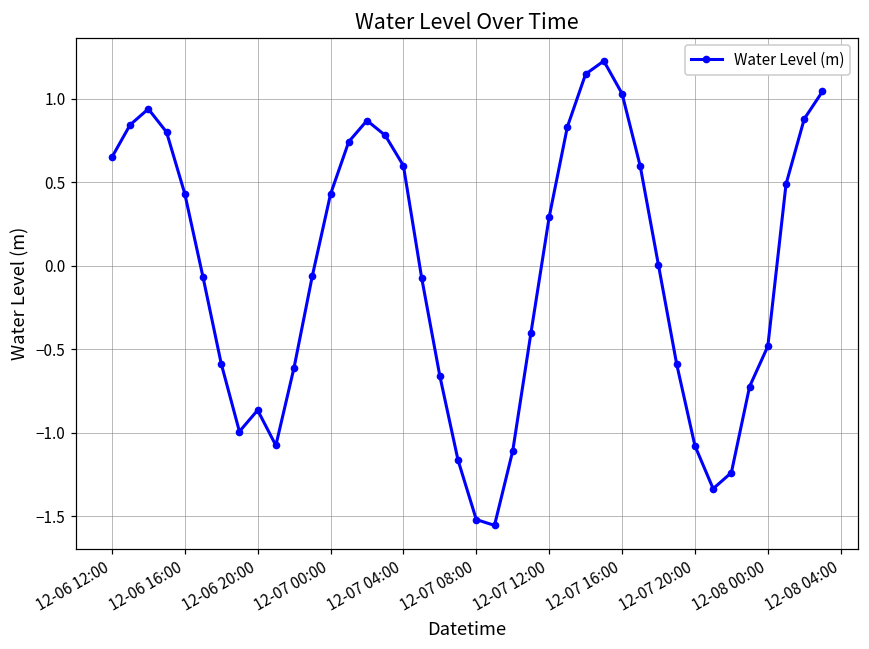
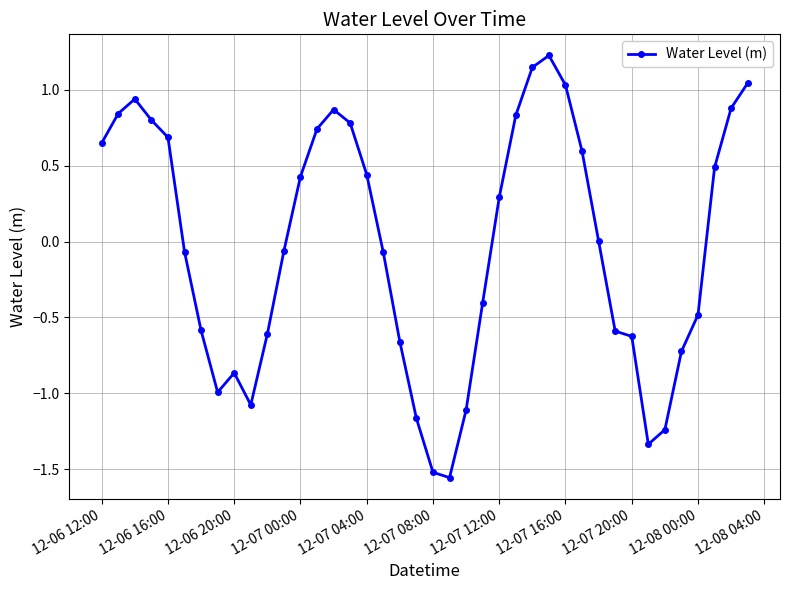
12-06 16:00: 0.43 -> 0.69
12-07 04:00: 0.60 -> 0.44
12-07 20:00: -1.08 -> -0.62
